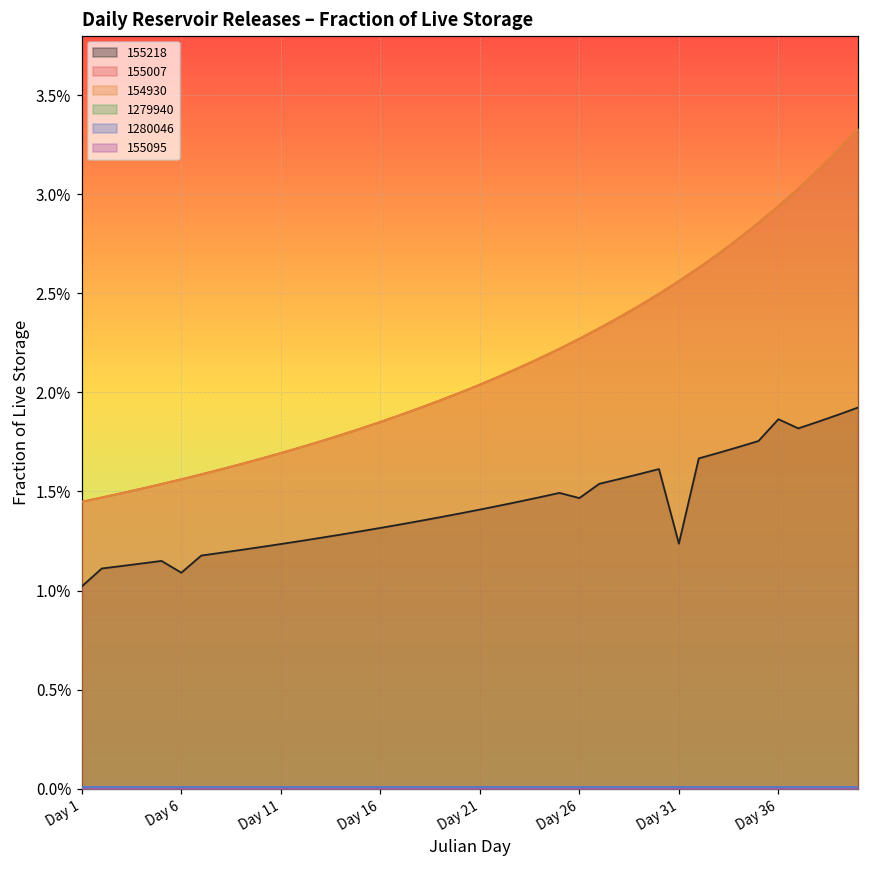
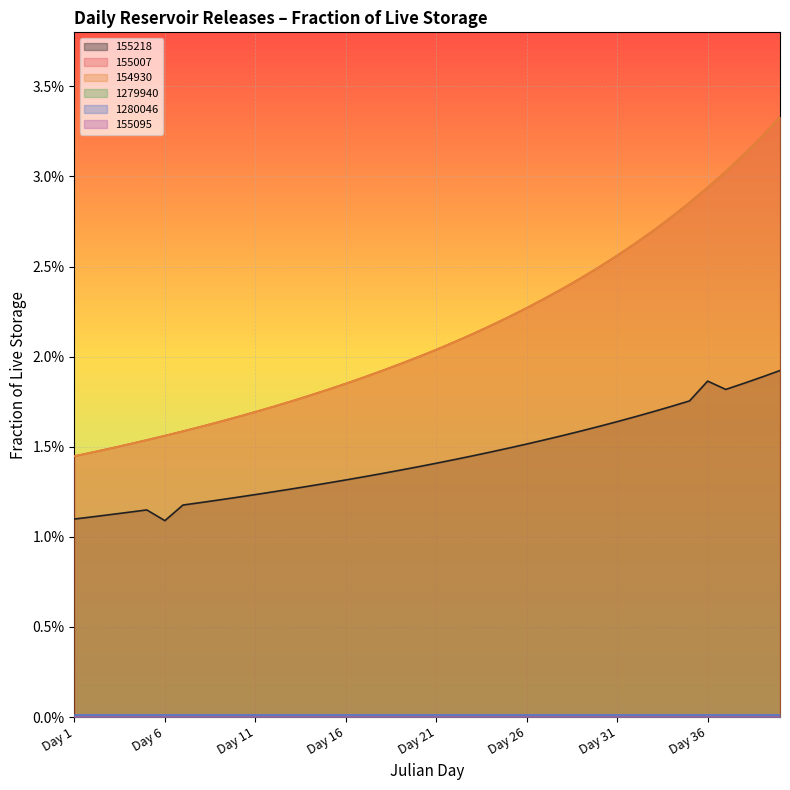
155218, Day 1: 1.02% -> 1.10%
155218, Day 26: 1.47% -> 1.52%
155218, Day 31: 1.24% -> 1.64%
